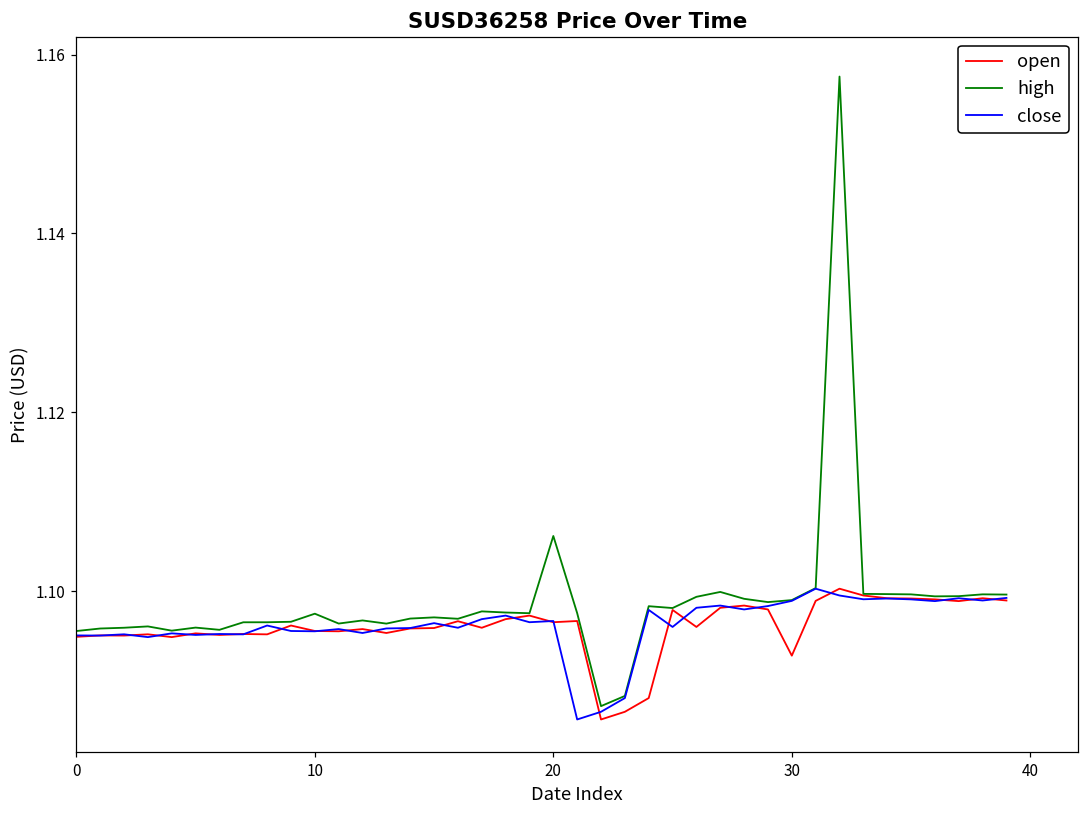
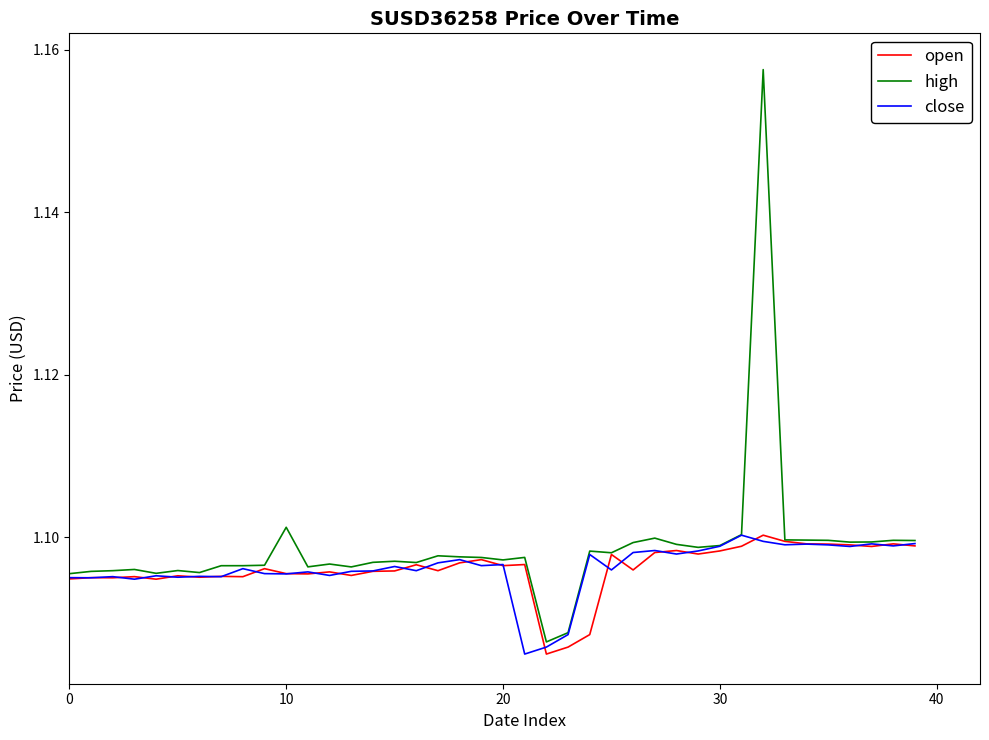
high, 10: 1.097 -> 1.101
high, 20: 1.106 -> 1.097
open, 30: 1.093 -> 1.098
